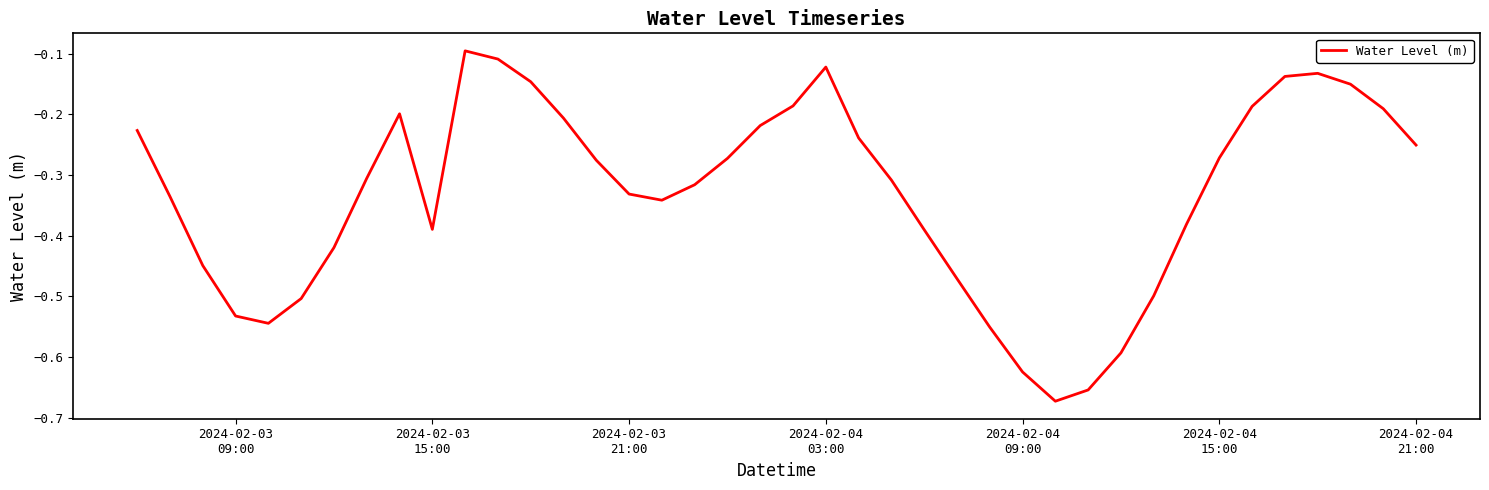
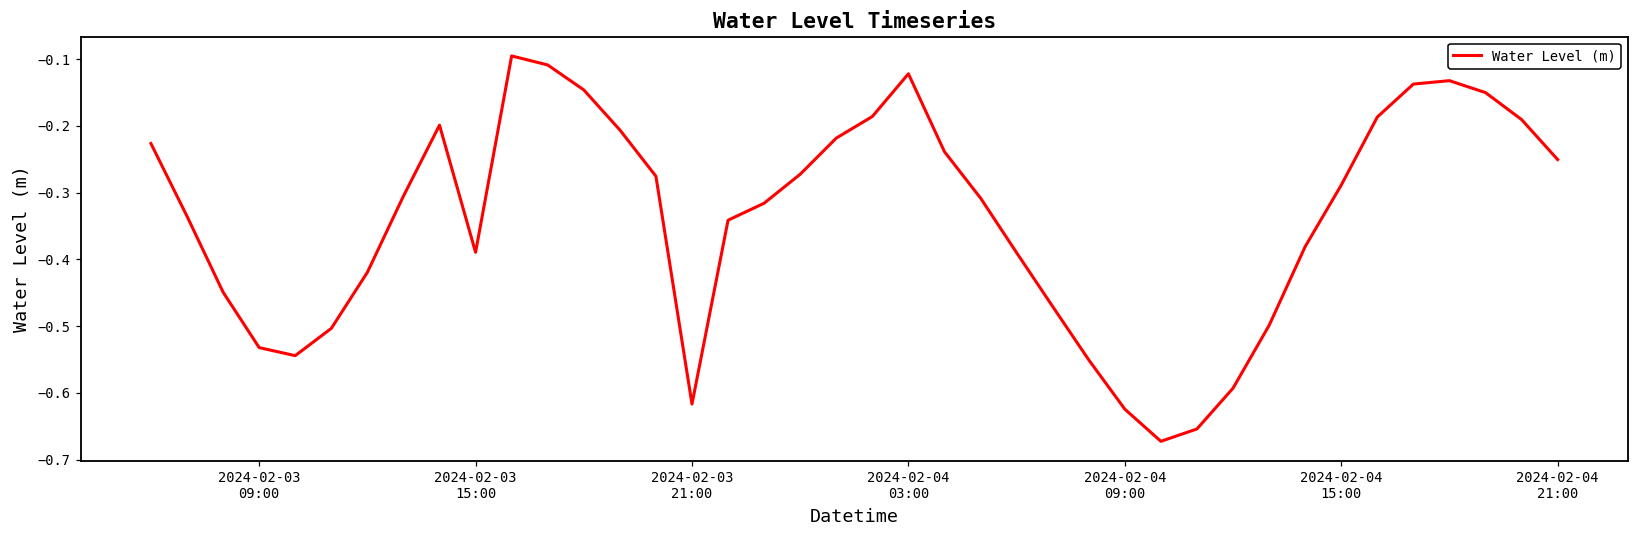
2024-02-03 21:00: -0.33 -> -0.62
2024-02-04 15:00: -0.27 -> -0.29
